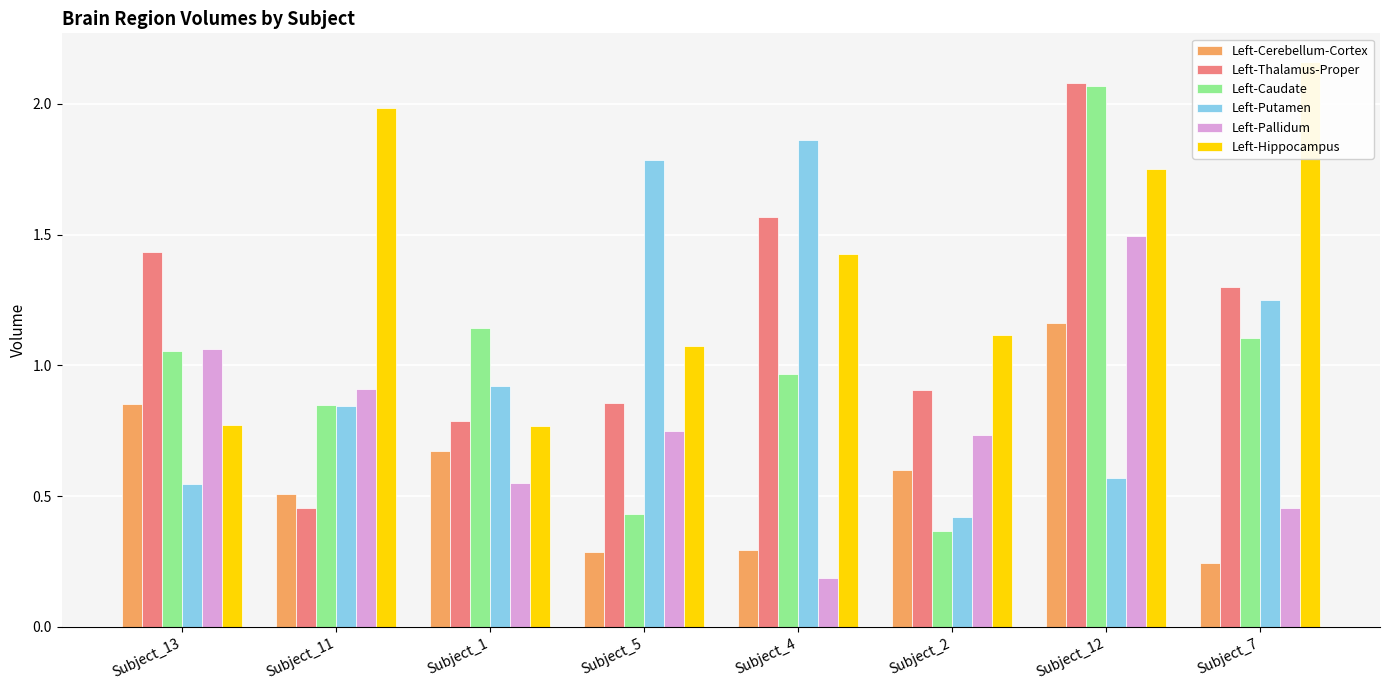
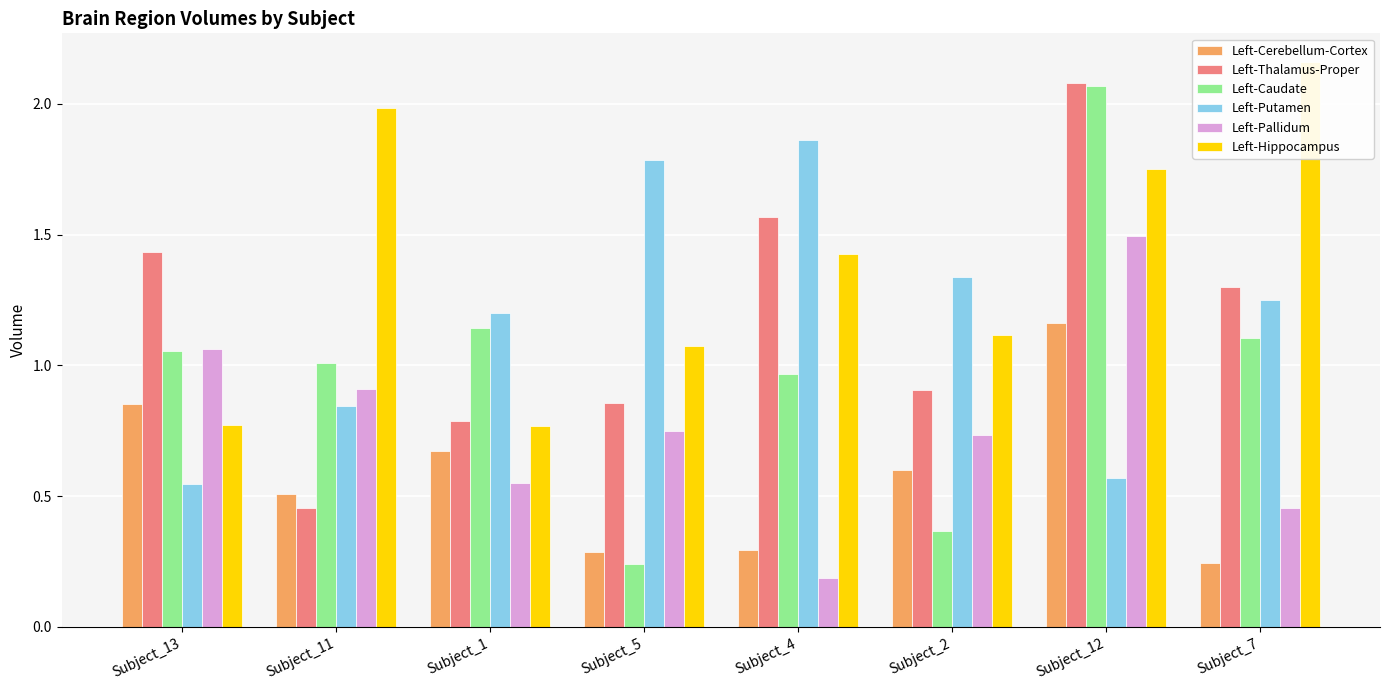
Left-Caudate, Subject_11: 0.85 -> 1.01
Left-Putamen, Subject_1: 0.92 -> 1.20
Left-Caudate, Subject_5: 0.43 -> 0.24
Left-Putamen, Subject_2: 0.42 -> 1.34
